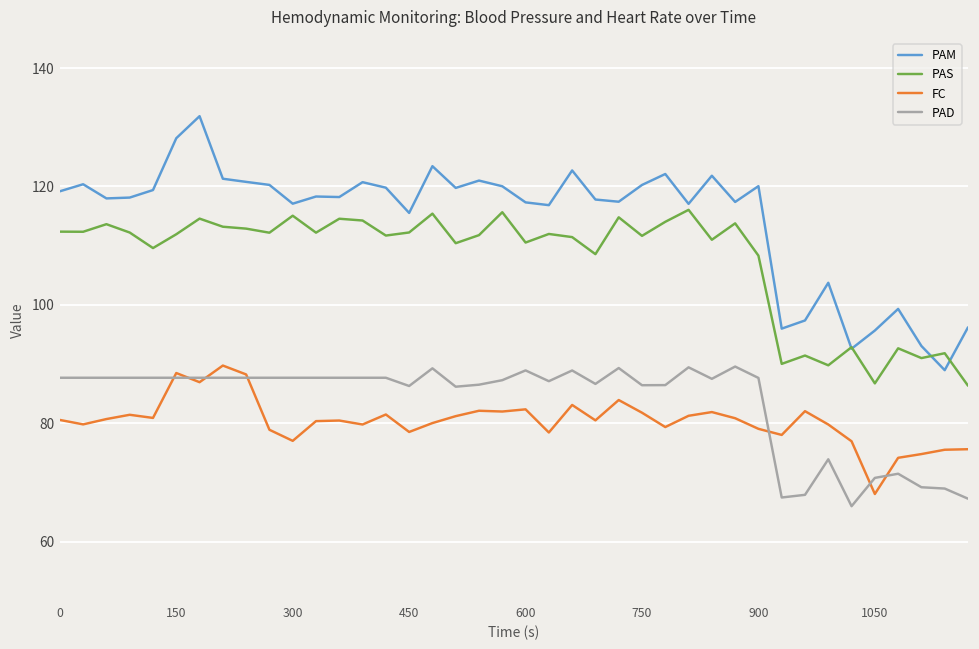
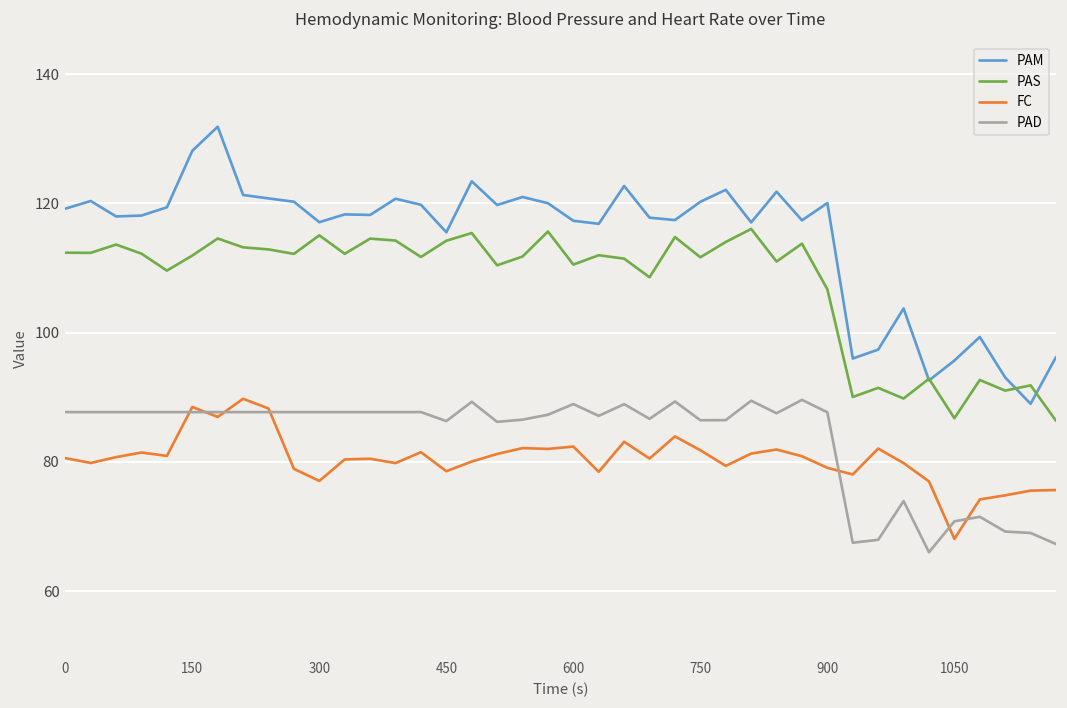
PAS, 450: 112 -> 114
PAS, 900: 108 -> 107
